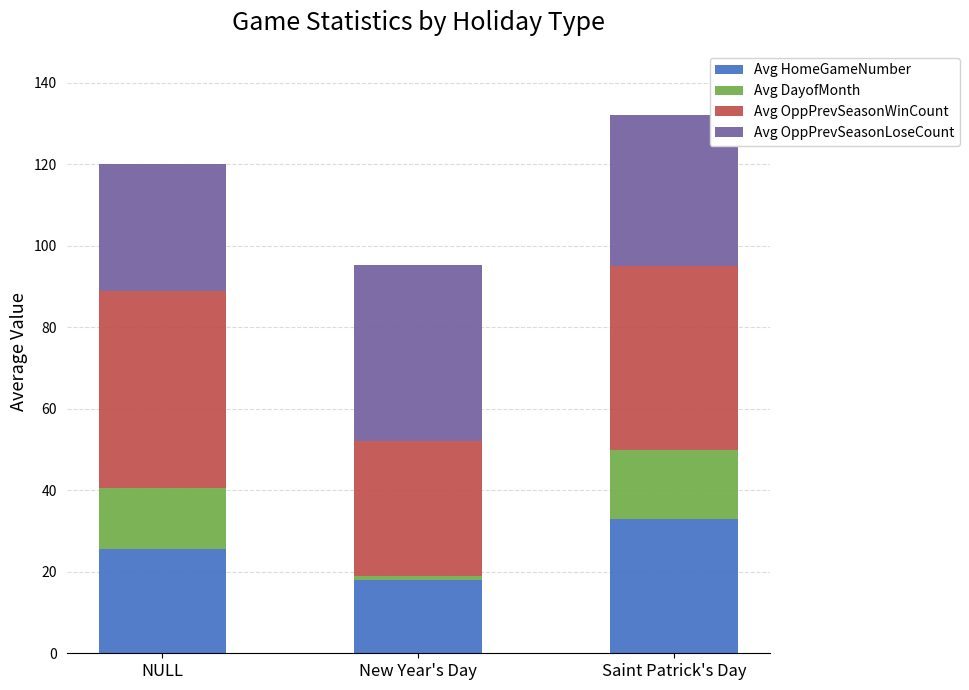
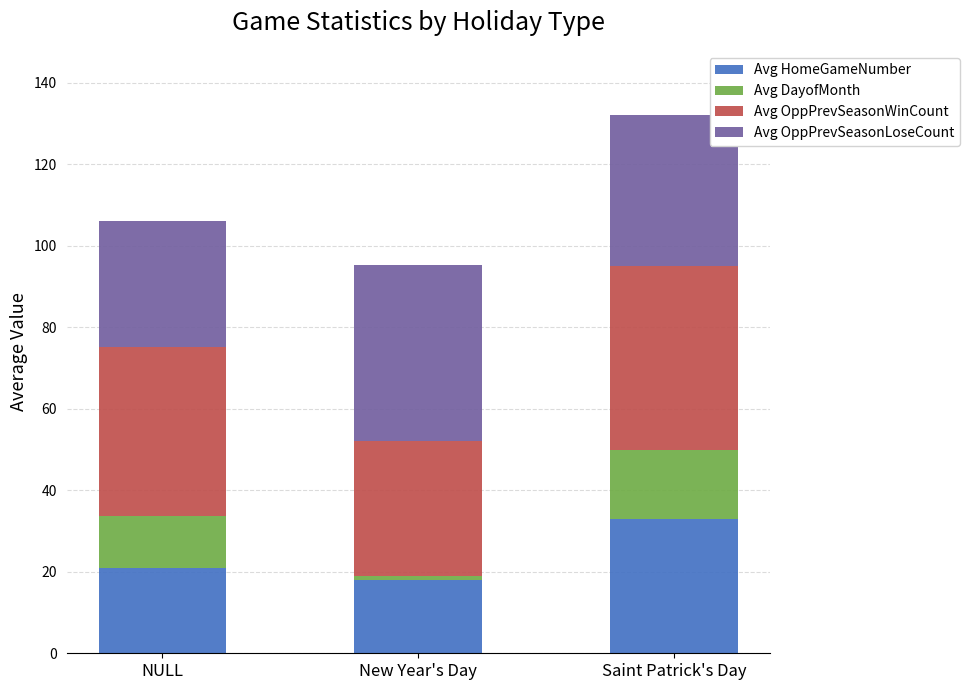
Avg HomeGameNumber, NULL: 26 -> 21
Avg DayofMonth, NULL: 15 -> 13
Avg OppPrevSeasonWinCount, NULL: 48 -> 41
